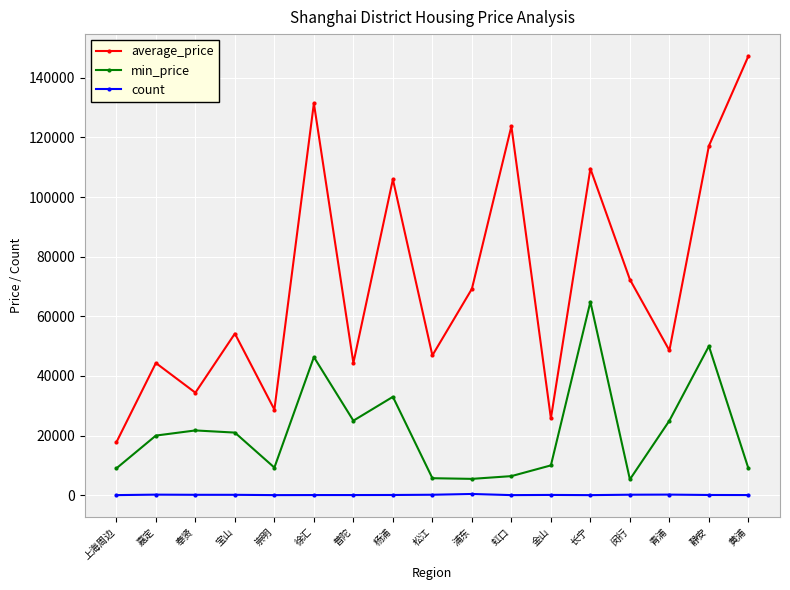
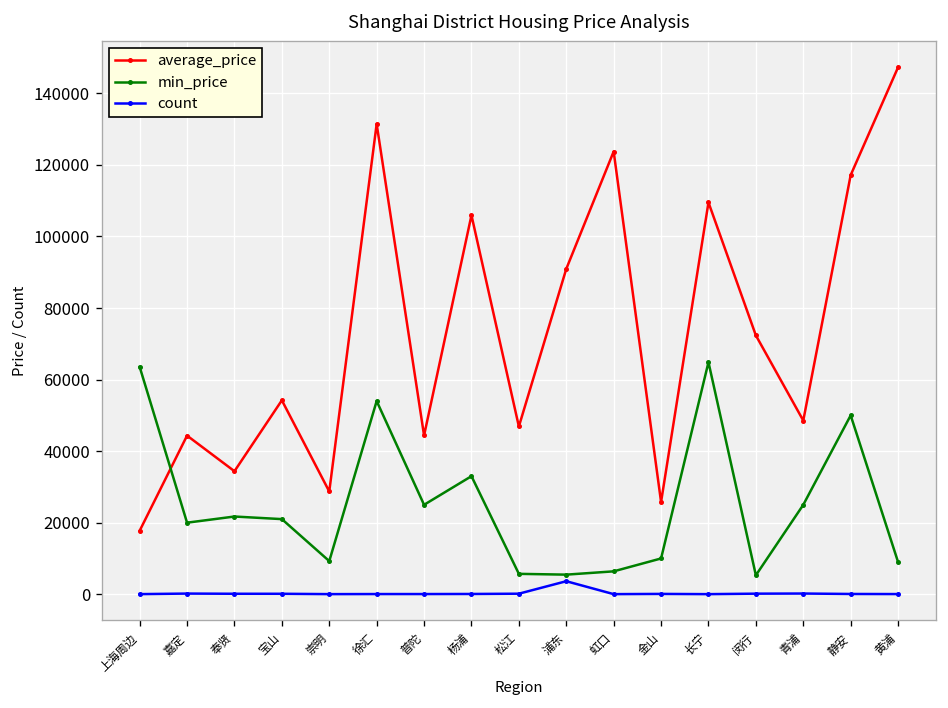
min_price, 上海周边: 9000 -> 64000
min_price, 徐汇: 46000 -> 54000
average_price, 浦东: 69000 -> 91000
count, 浦东: 0 -> 4000
